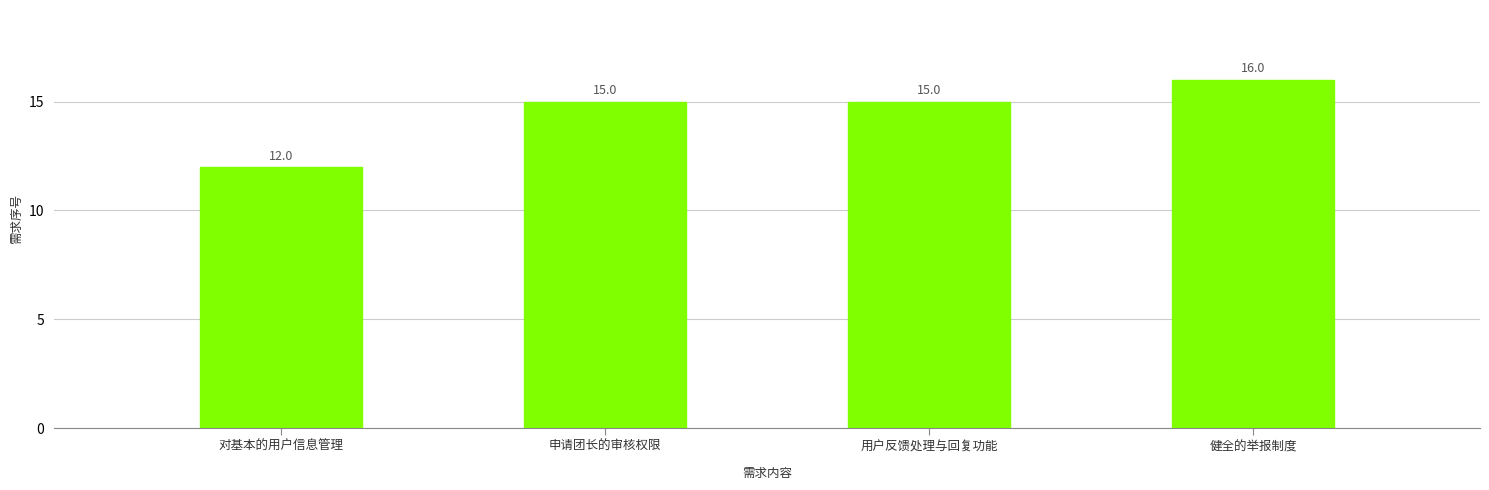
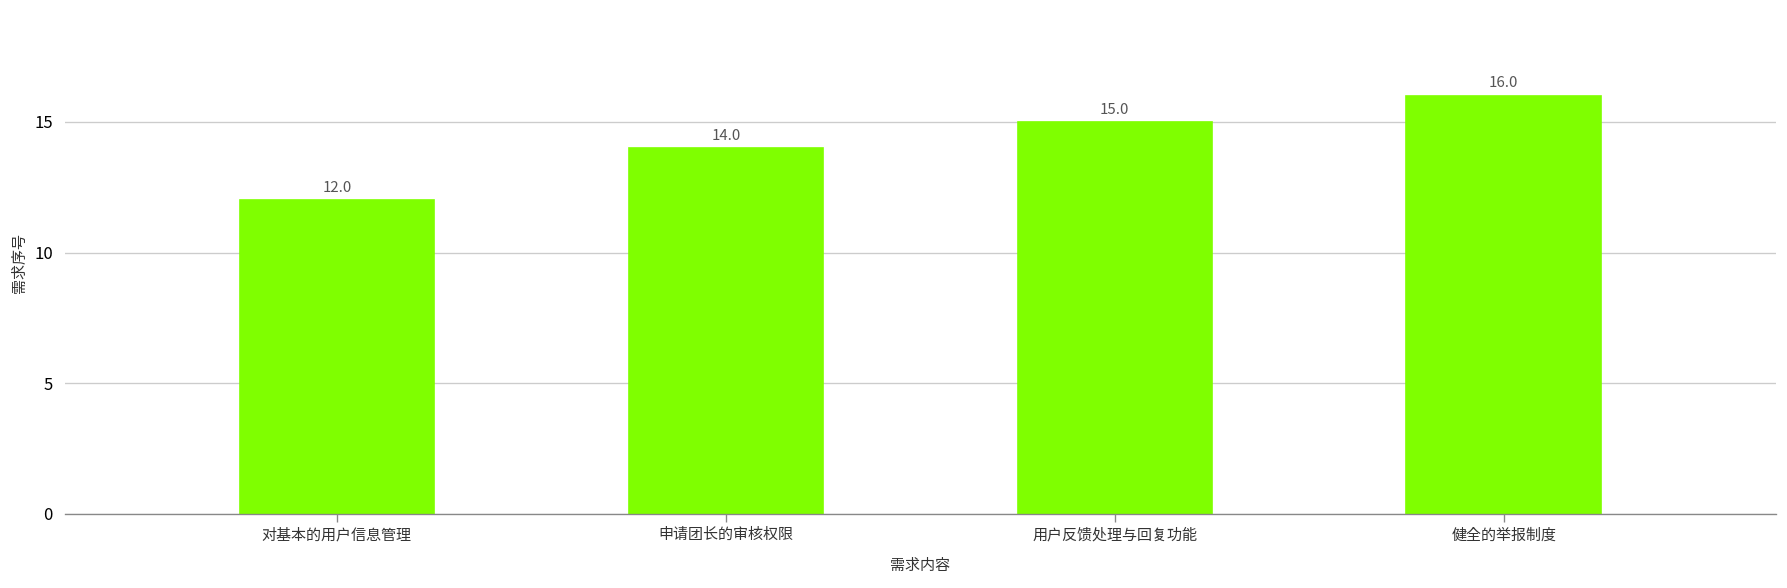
申请团长的审核权限: 15.0 -> 14.0
